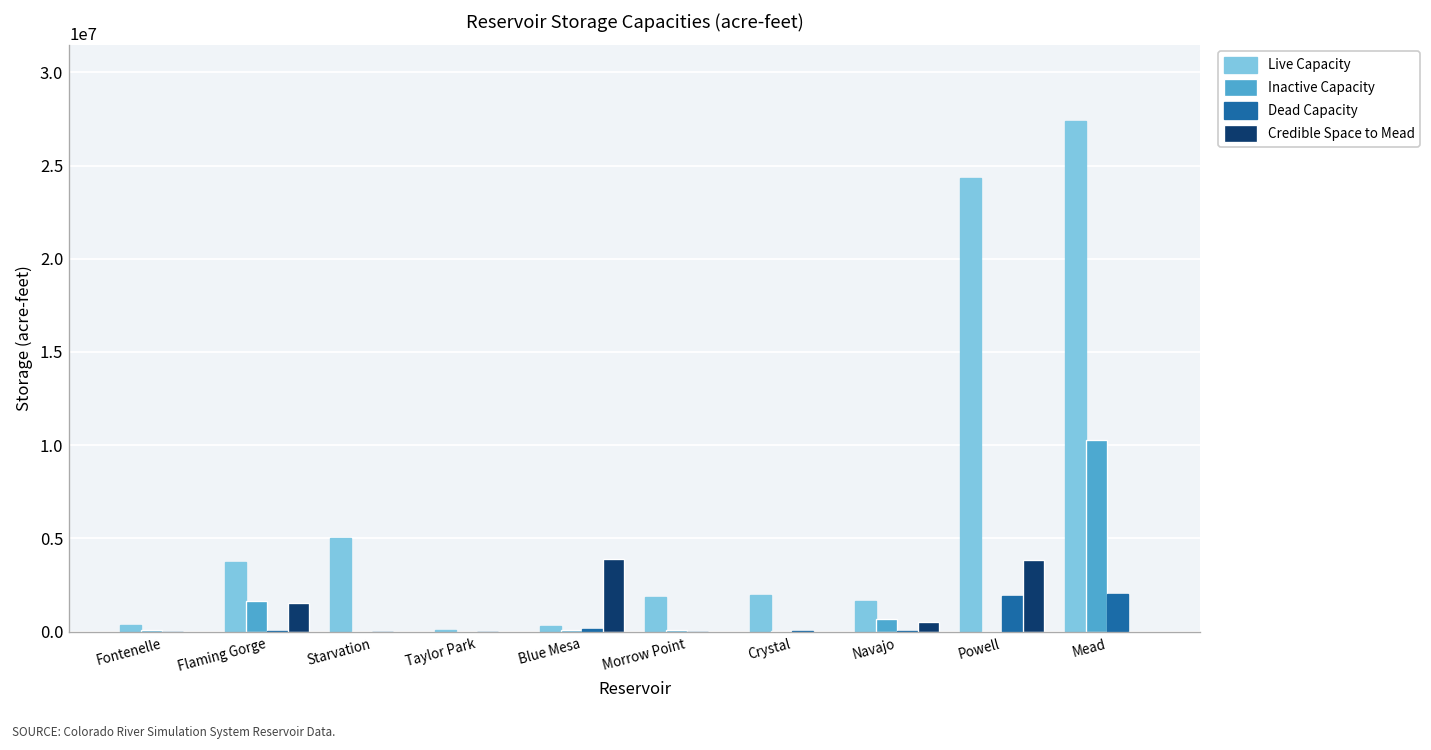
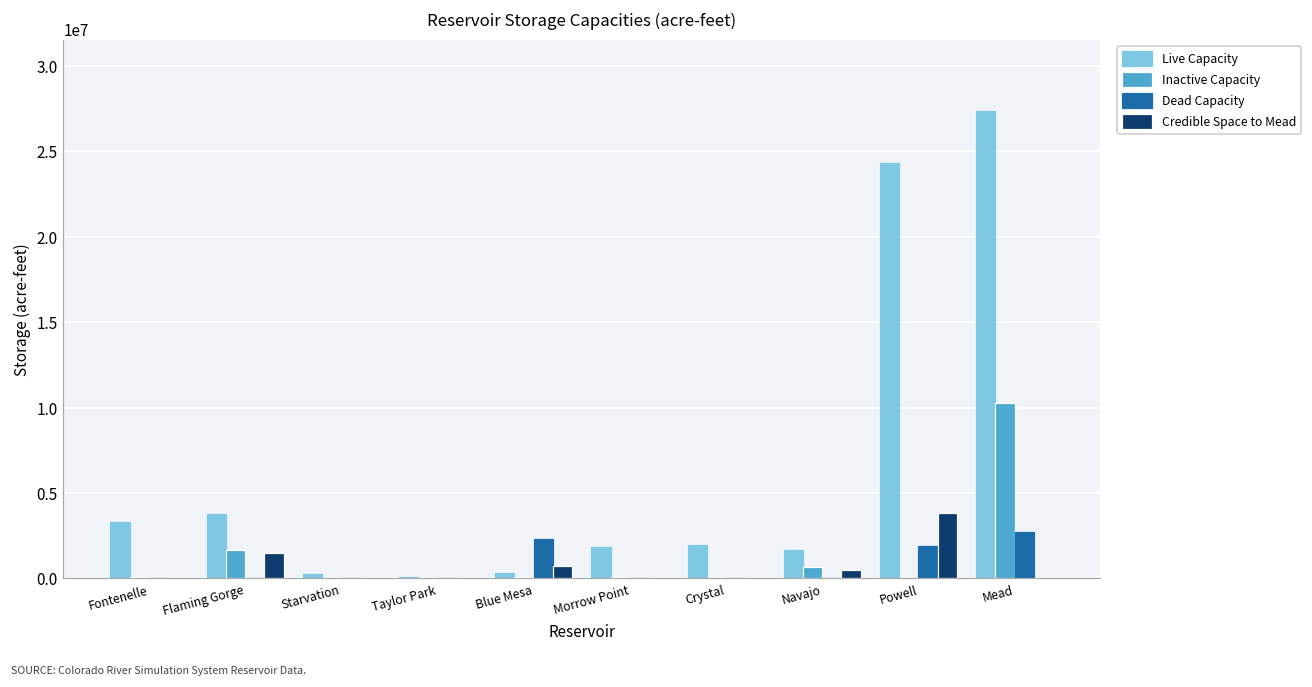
Live Capacity, Fontenelle: 300000 -> 3300000
Live Capacity, Starvation: 5000000 -> 300000
Dead Capacity, Blue Mesa: 100000 -> 2300000
Credible Space to Mead, Blue Mesa: 3900000 -> 700000
Dead Capacity, Mead: 2000000 -> 2700000
